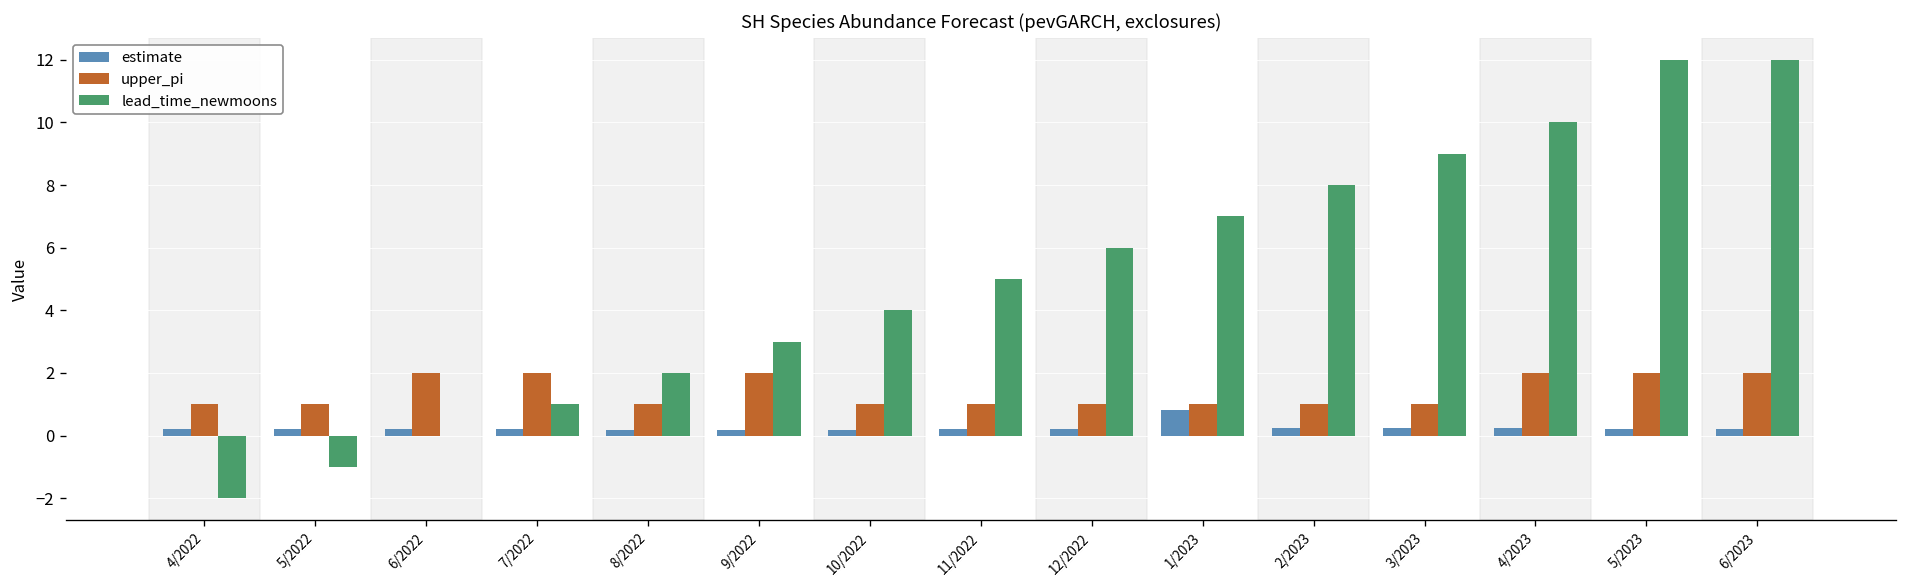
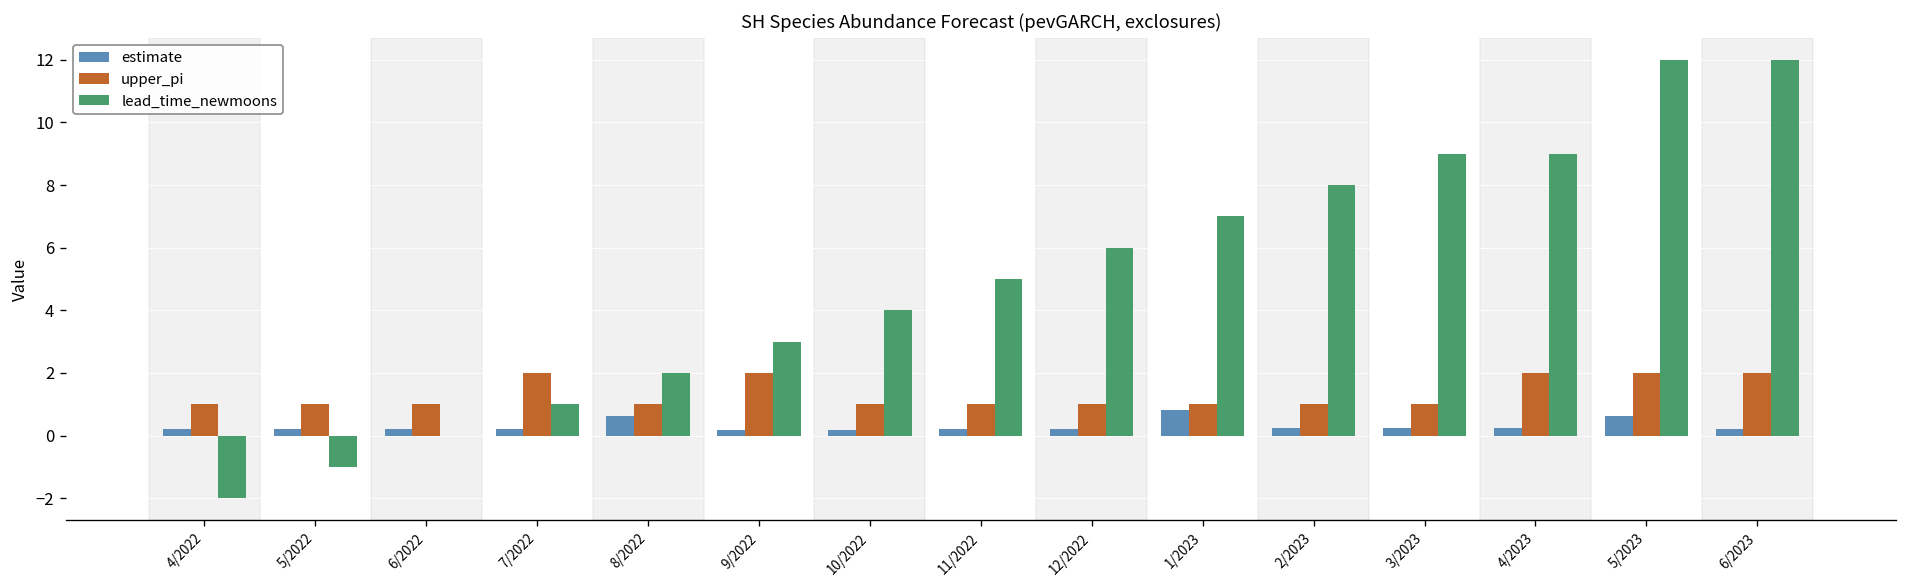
upper_pi, 6/2022: 2 -> 1
estimate, 8/2022: 0.2 -> 0.6
lead_time_newmoons, 4/2023: 10 -> 9
estimate, 5/2023: 0.2 -> 0.6
